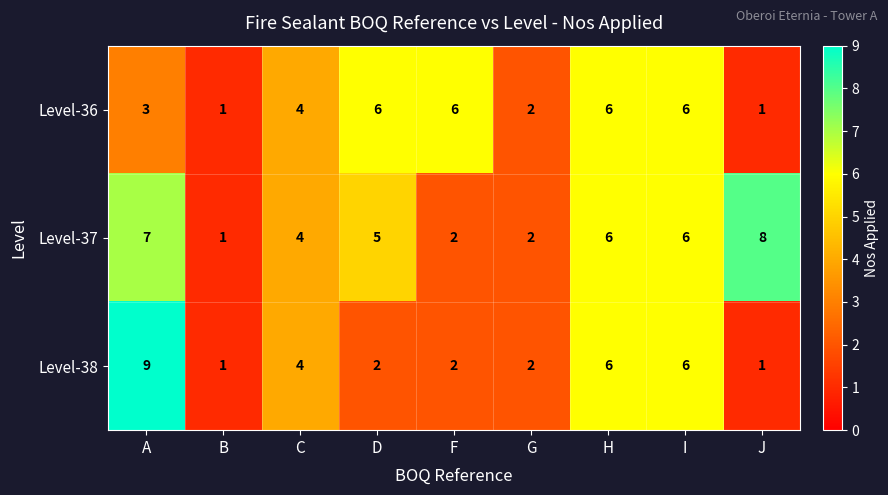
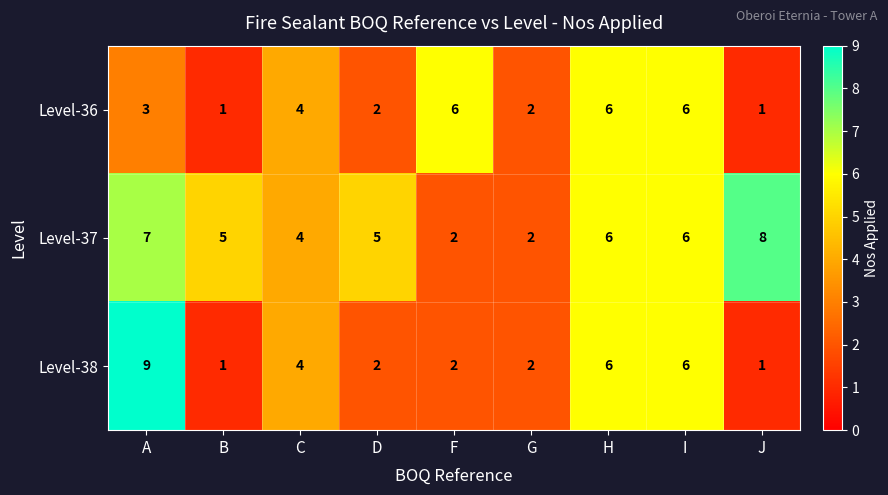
Level-36, D: 6 -> 2
Level-37, B: 1 -> 5
